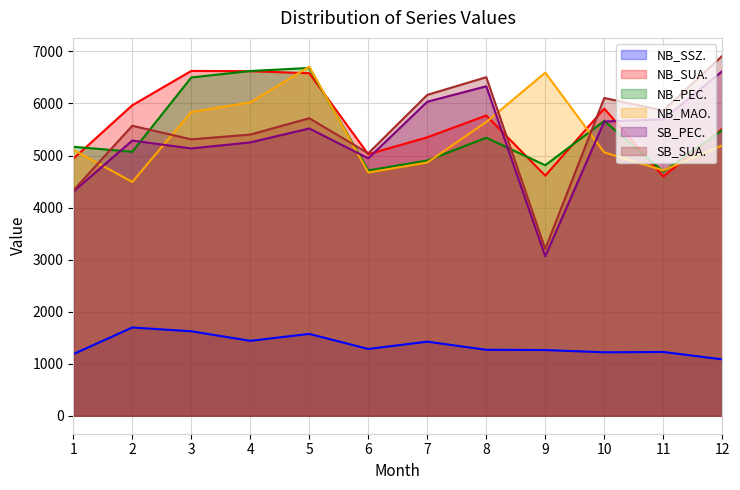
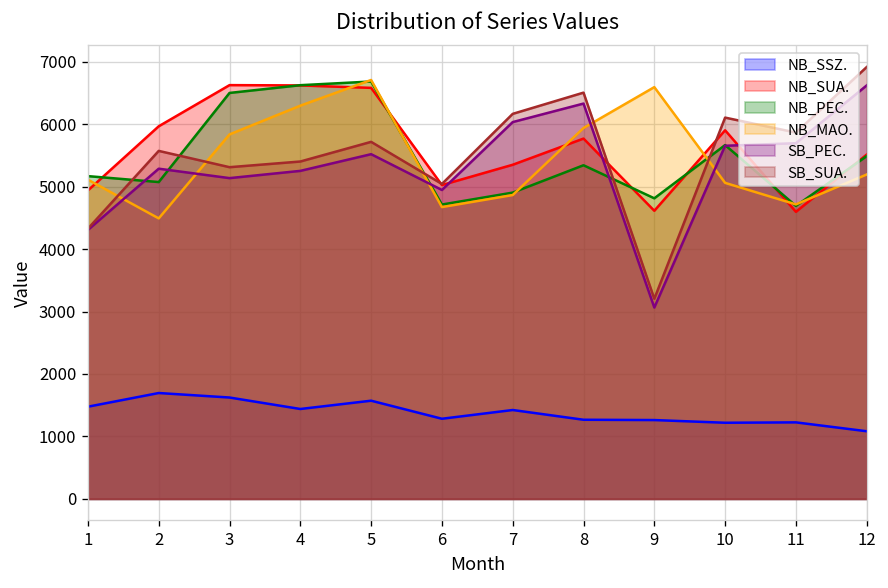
NB_SSZ., 1: 1200 -> 1500
NB_MAO., 4: 6000 -> 6300
NB_MAO., 8: 5600 -> 5900
